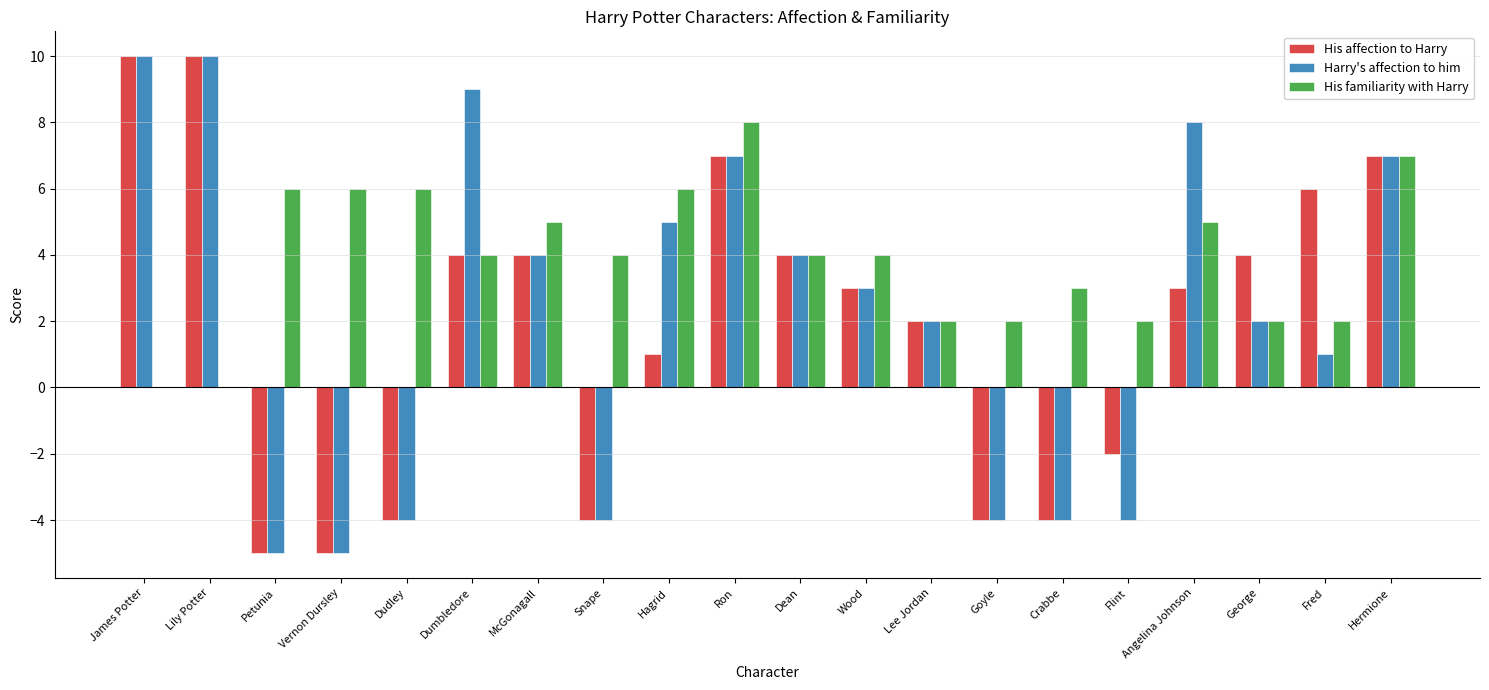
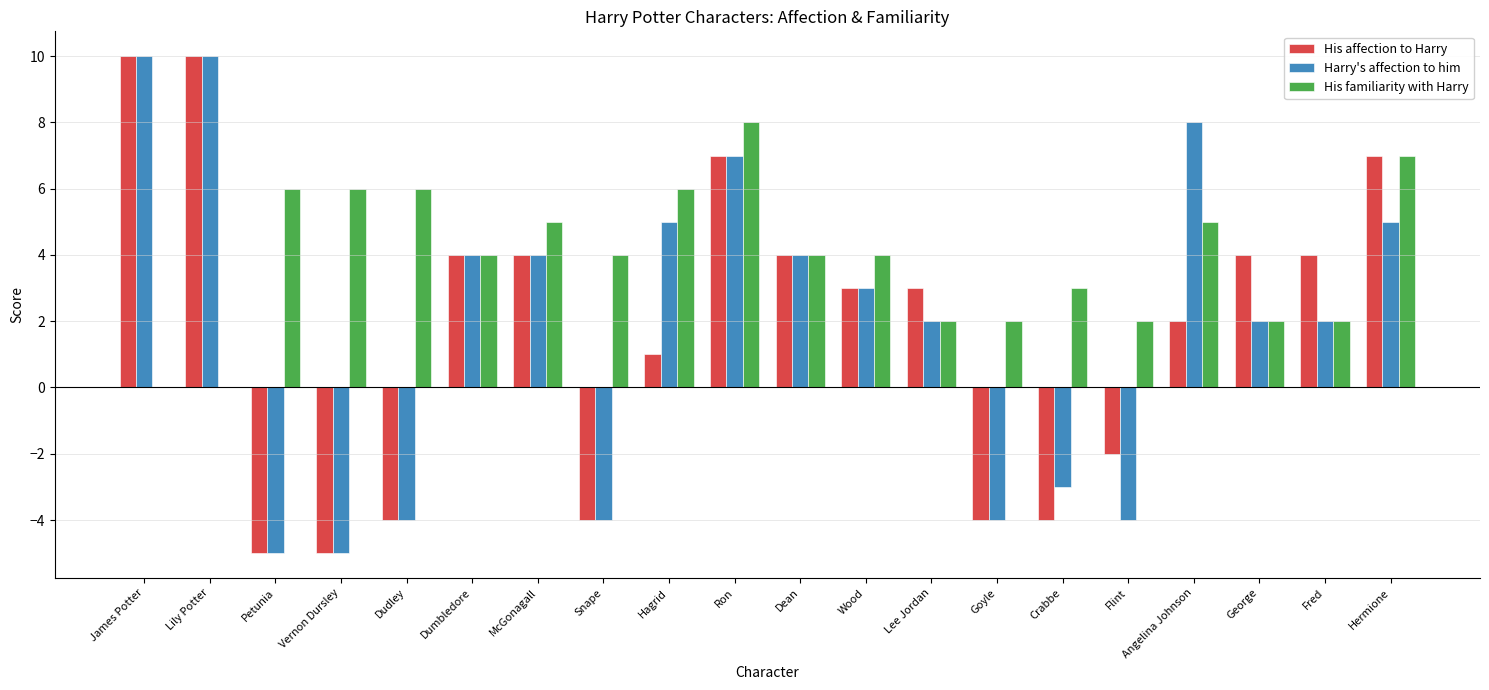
Harry's affection to him, Dumbledore: 9 -> 4
His affection to Harry, Lee Jordan: 2 -> 3
Harry's affection to him, Crabbe: -4 -> -3
His affection to Harry, Angelina Johnson: 3 -> 2
His affection to Harry, Fred: 6 -> 4
Harry's affection to him, Fred: 1 -> 2
Harry's affection to him, Hermione: 7 -> 5
